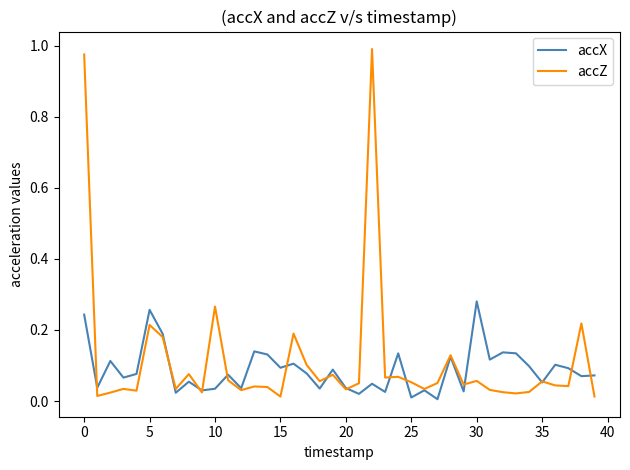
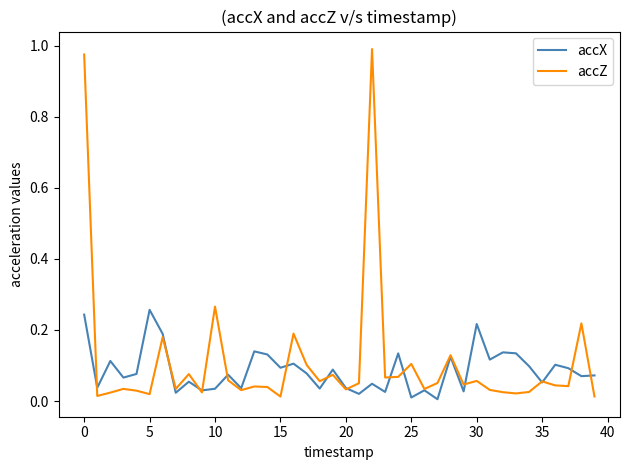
accZ, 5: 0.21 -> 0.02
accZ, 25: 0.05 -> 0.10
accX, 30: 0.28 -> 0.22
